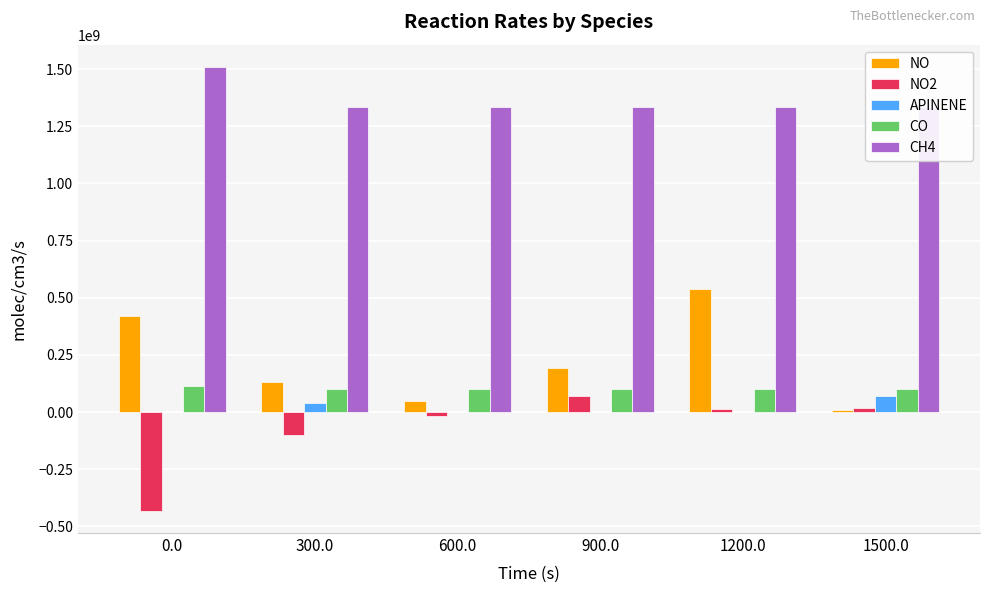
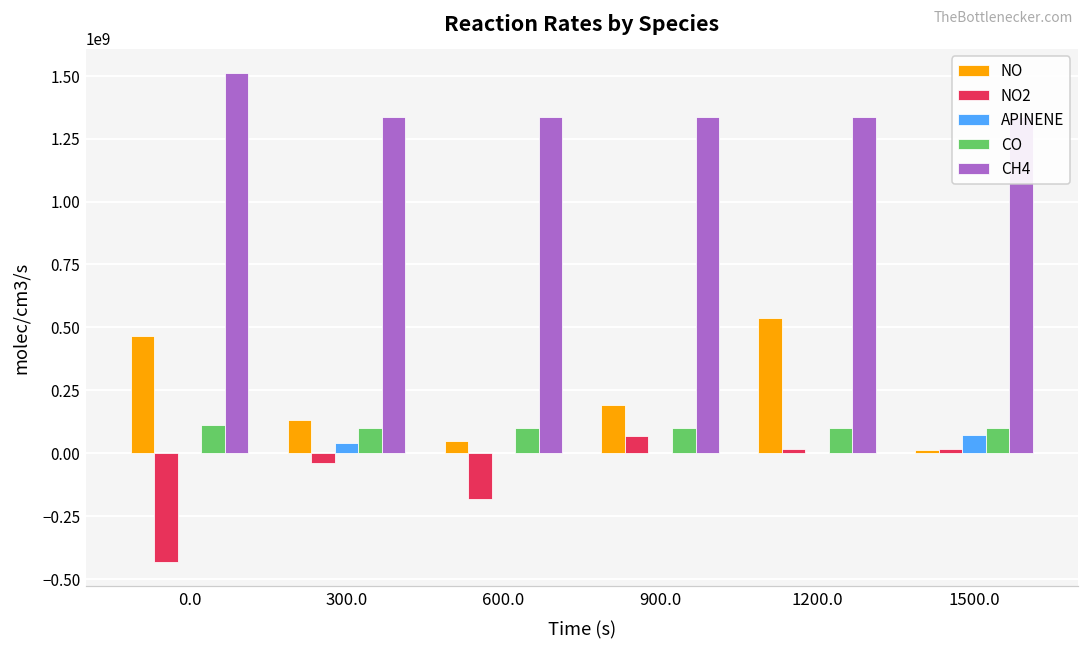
NO, 0.0: 420000000 -> 460000000
NO2, 300.0: -100000000 -> -40000000
NO2, 600.0: -20000000 -> -180000000
